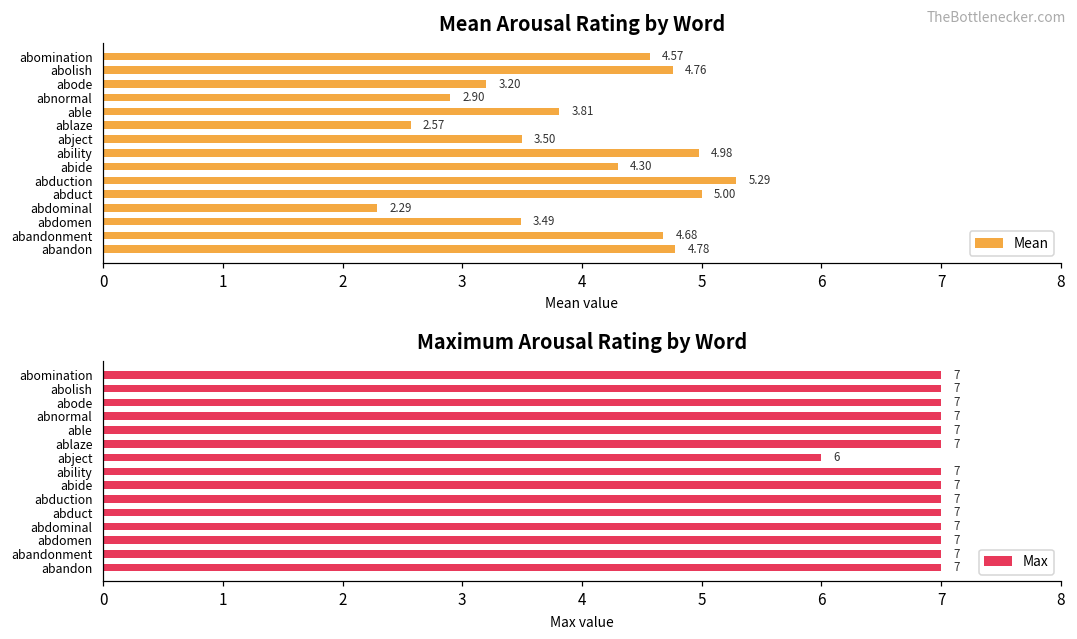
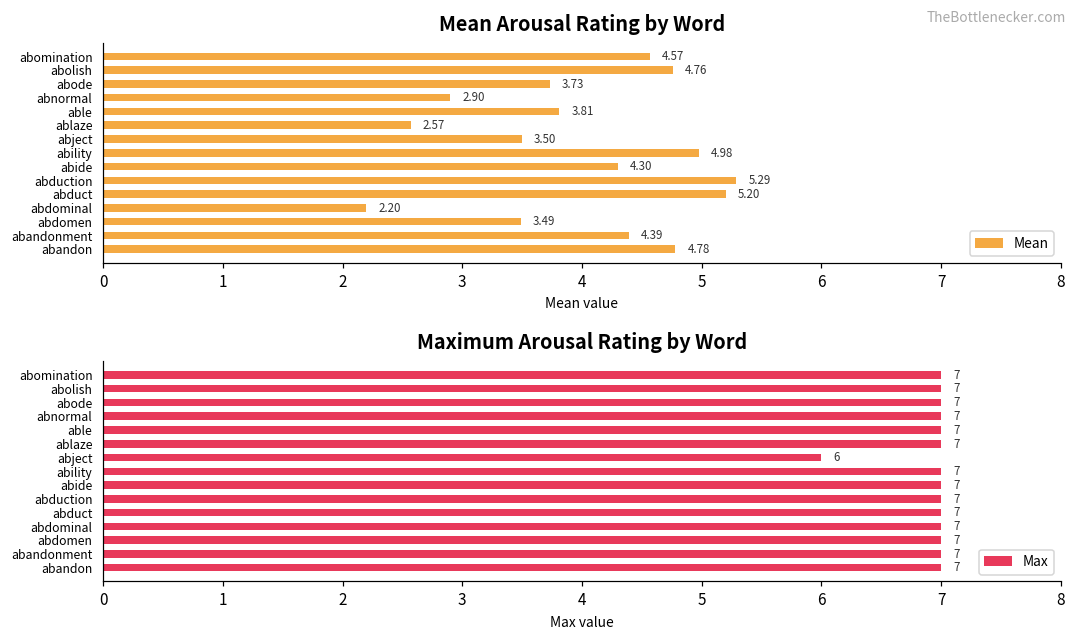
Mean Arousal Rating by Word, abode: 3.20 -> 3.73
Mean Arousal Rating by Word, abduct: 5.00 -> 5.20
Mean Arousal Rating by Word, abdominal: 2.29 -> 2.20
Mean Arousal Rating by Word, abandonment: 4.68 -> 4.39
